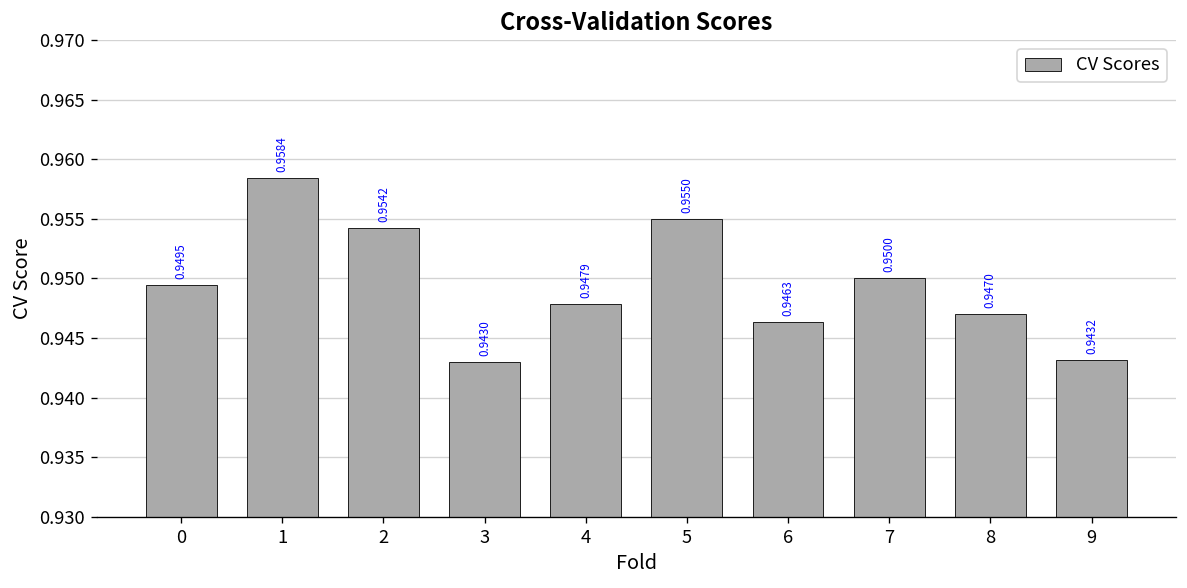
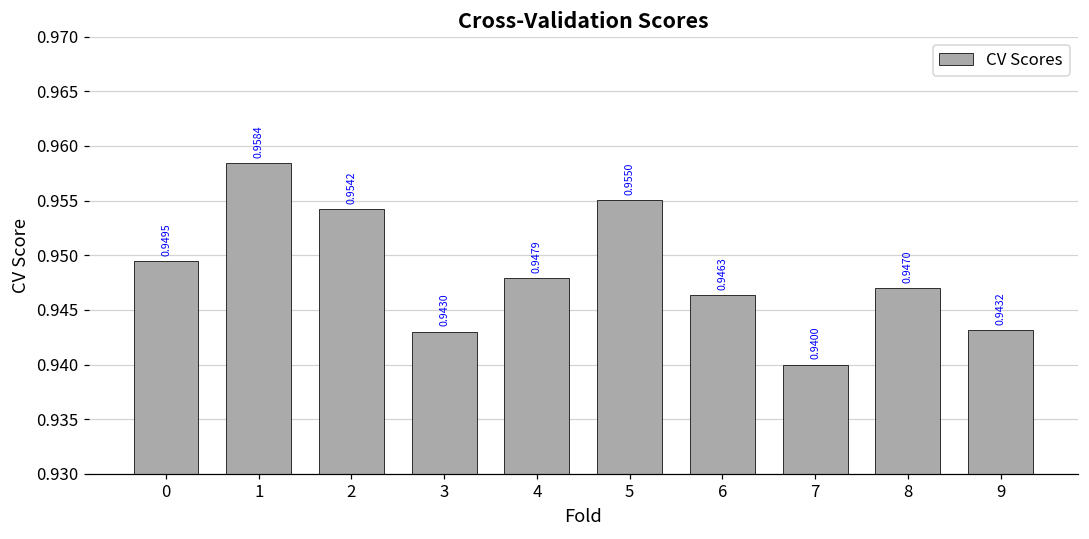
7: 0.9500 -> 0.9400
